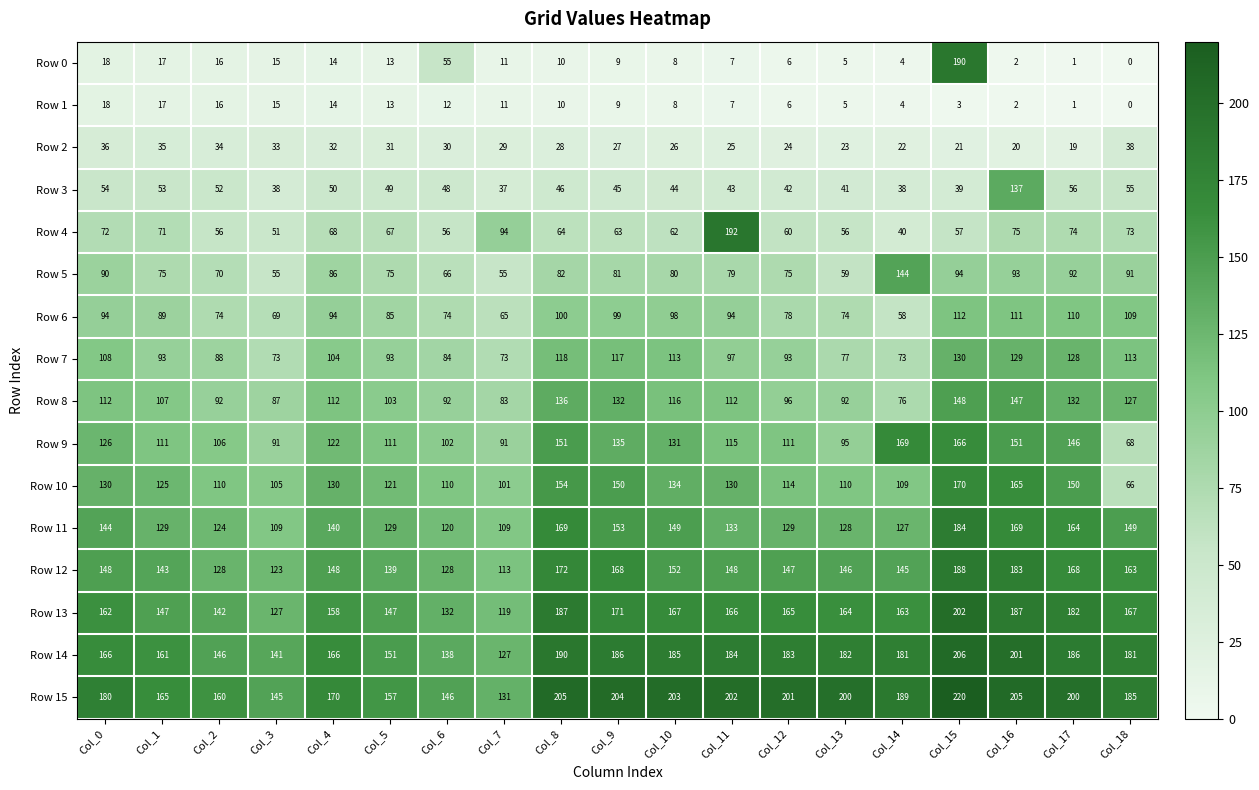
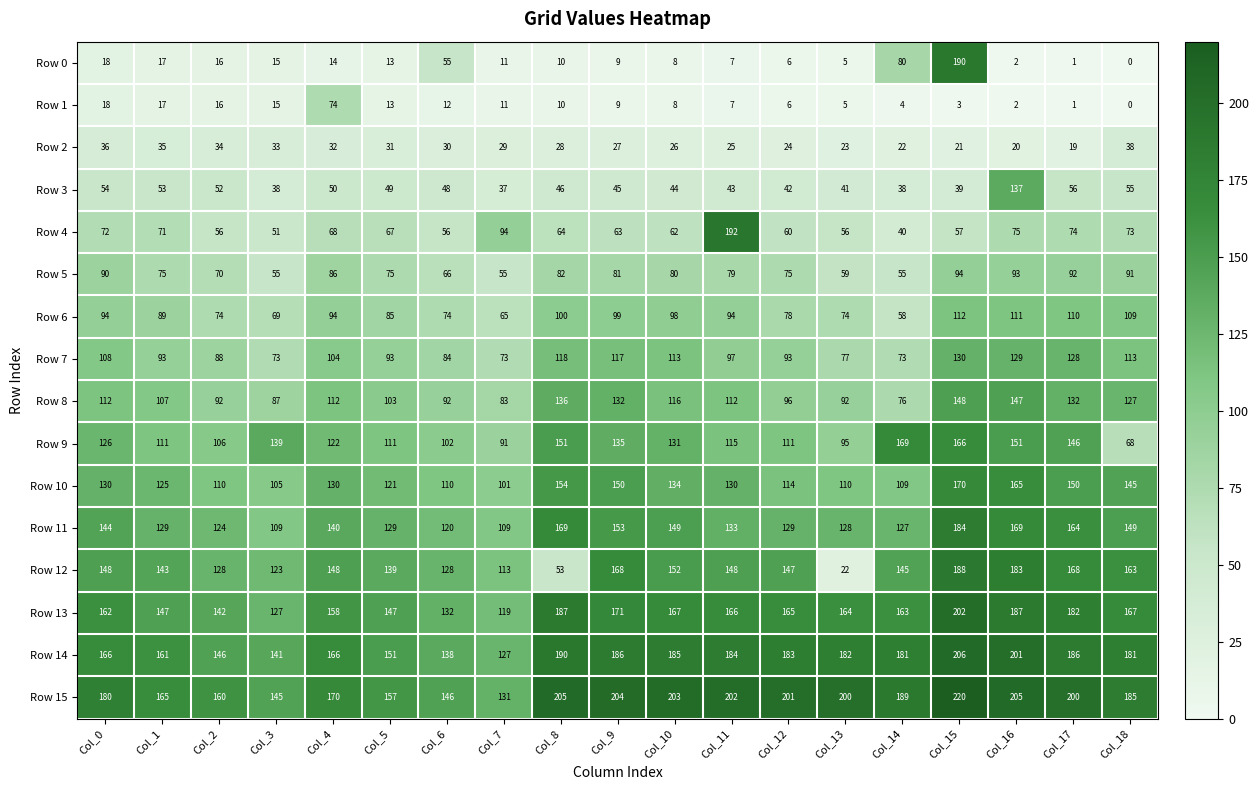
Row 0, Col_14: 4 -> 80
Row 1, Col_4: 14 -> 74
Row 5, Col_14: 144 -> 55
Row 9, Col_3: 91 -> 139
Row 10, Col_18: 66 -> 145
Row 12, Col_8: 172 -> 53
Row 12, Col_13: 146 -> 22
